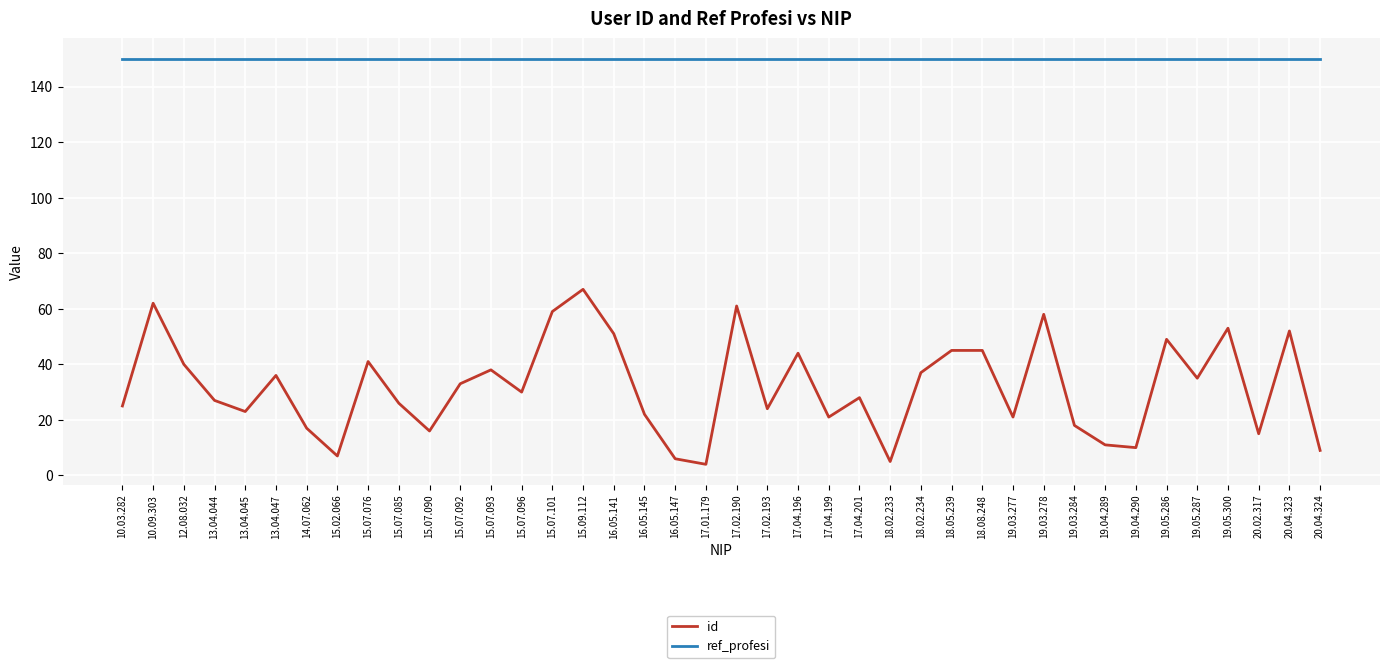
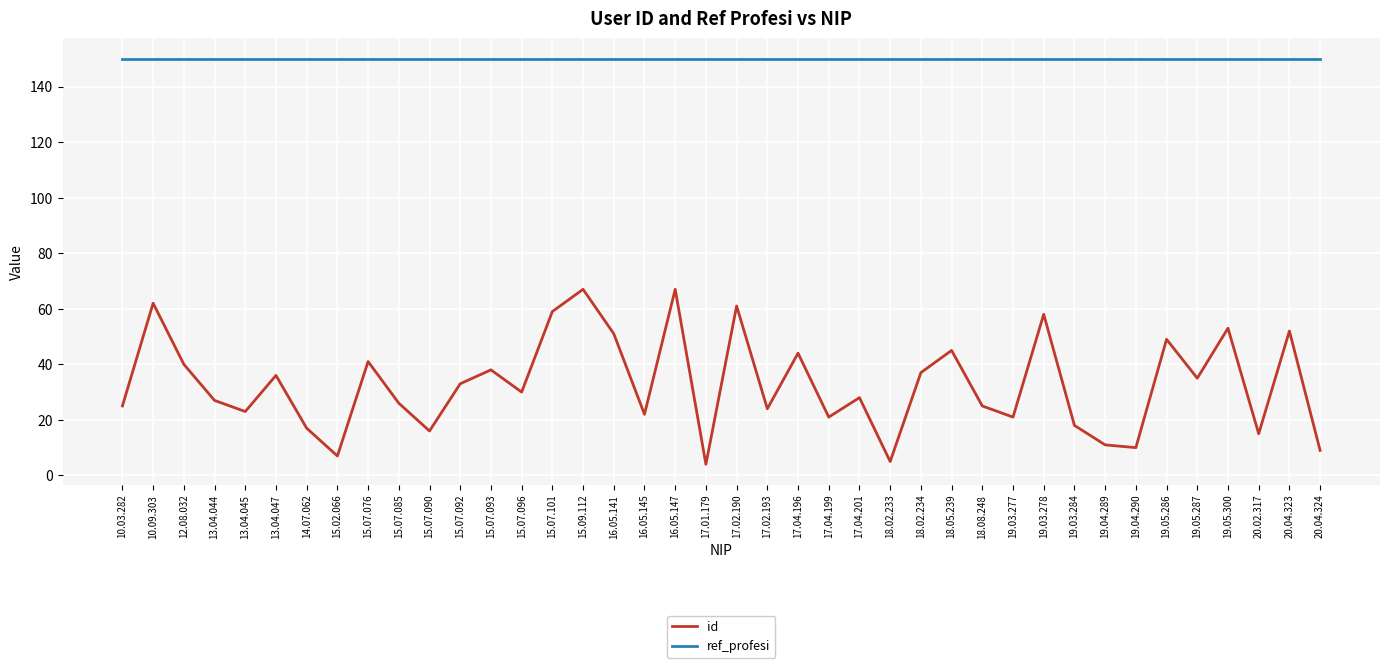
id, 16.05.147: 6 -> 67
id, 18.08.248: 45 -> 25
